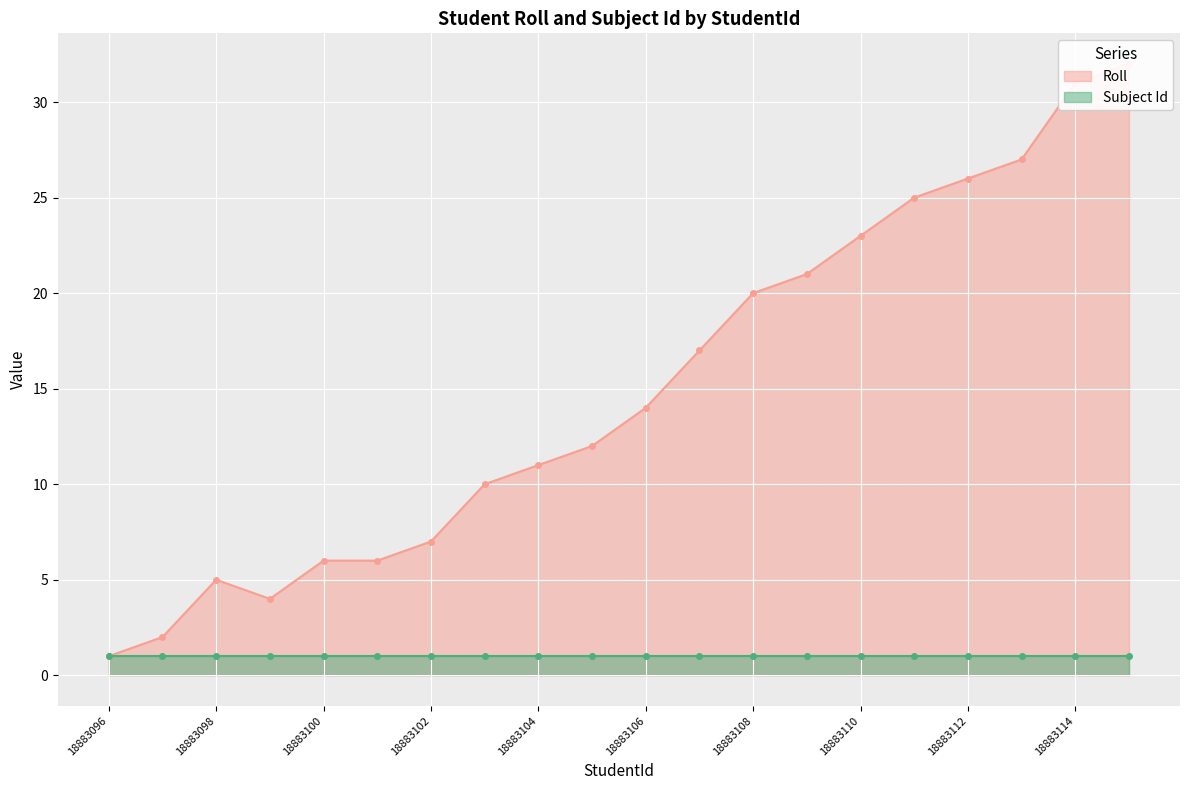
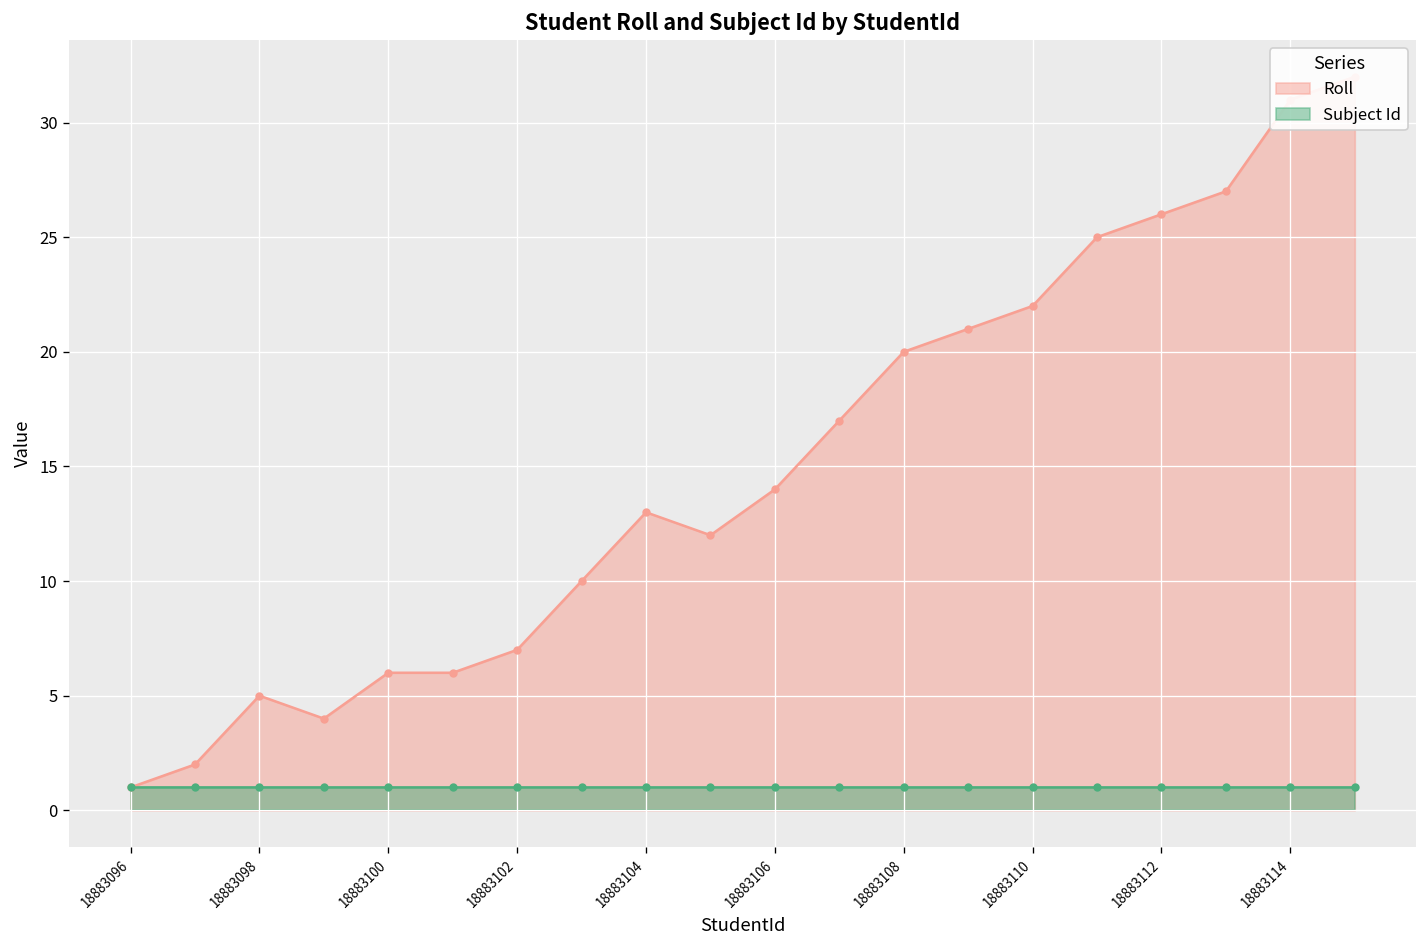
Roll, 18883104: 11 -> 13
Roll, 18883110: 23 -> 22
